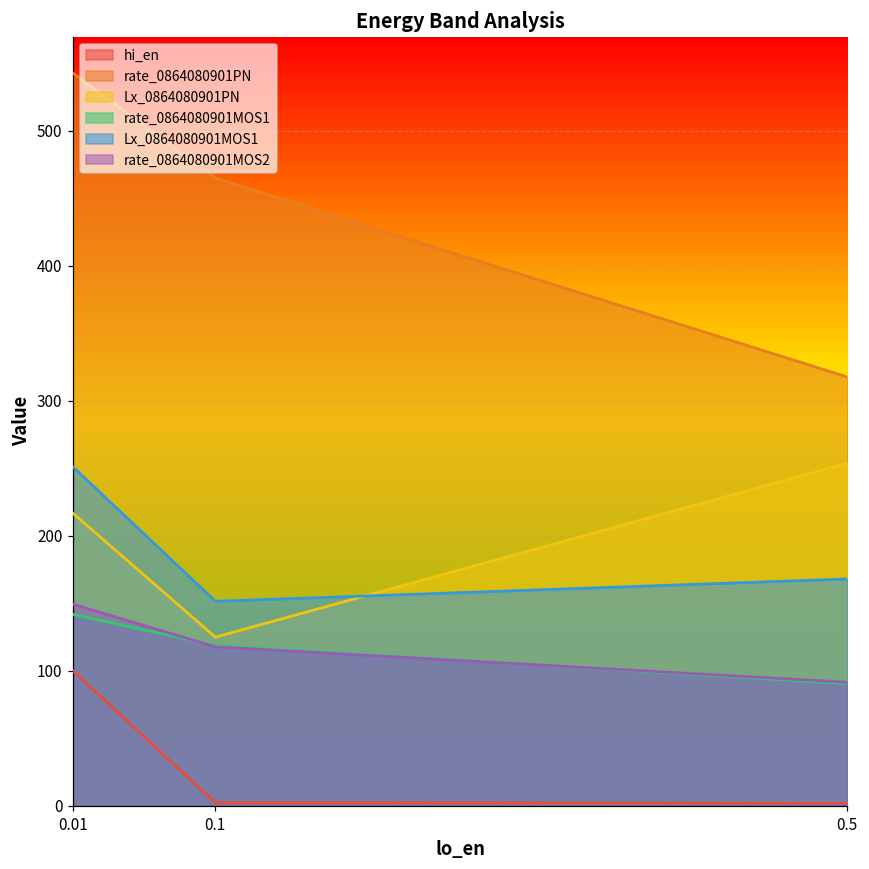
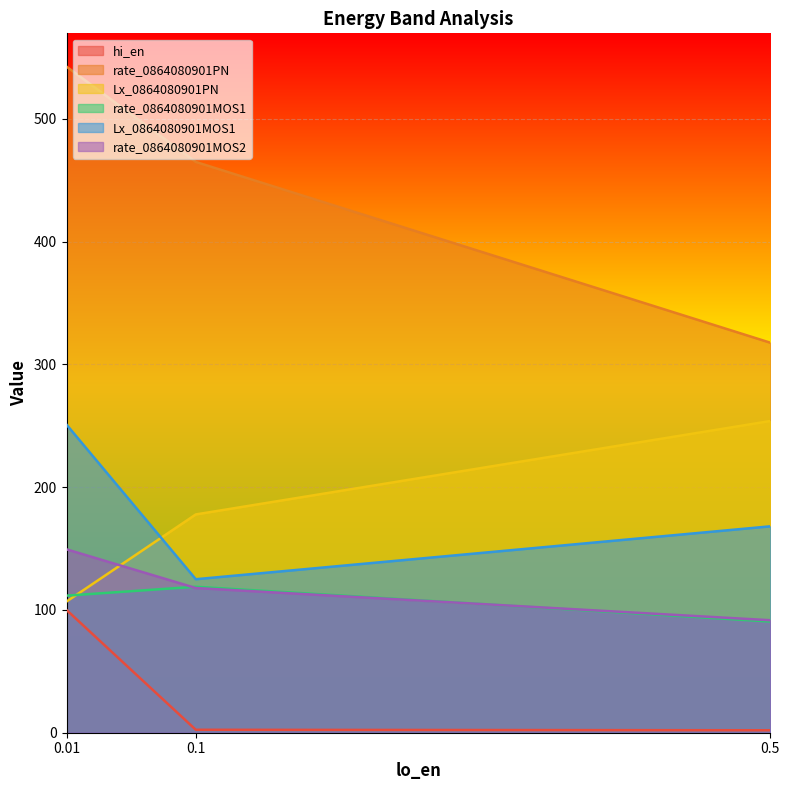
Lx_0864080901PN, 0.01: 217 -> 107
rate_0864080901MOS1, 0.01: 142 -> 112
Lx_0864080901PN, 0.1: 125 -> 178
Lx_0864080901MOS1, 0.1: 152 -> 125
